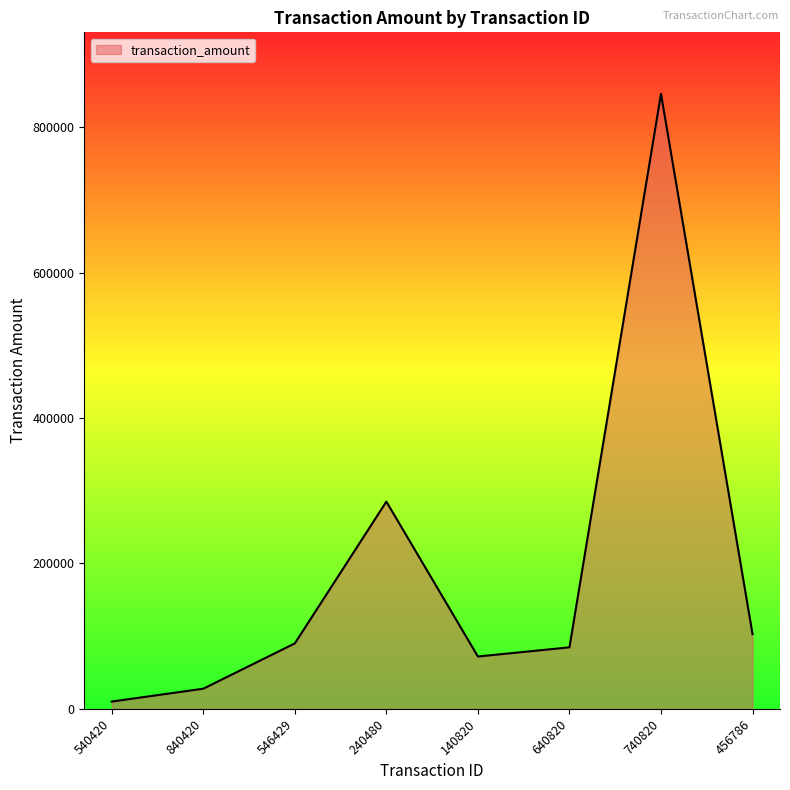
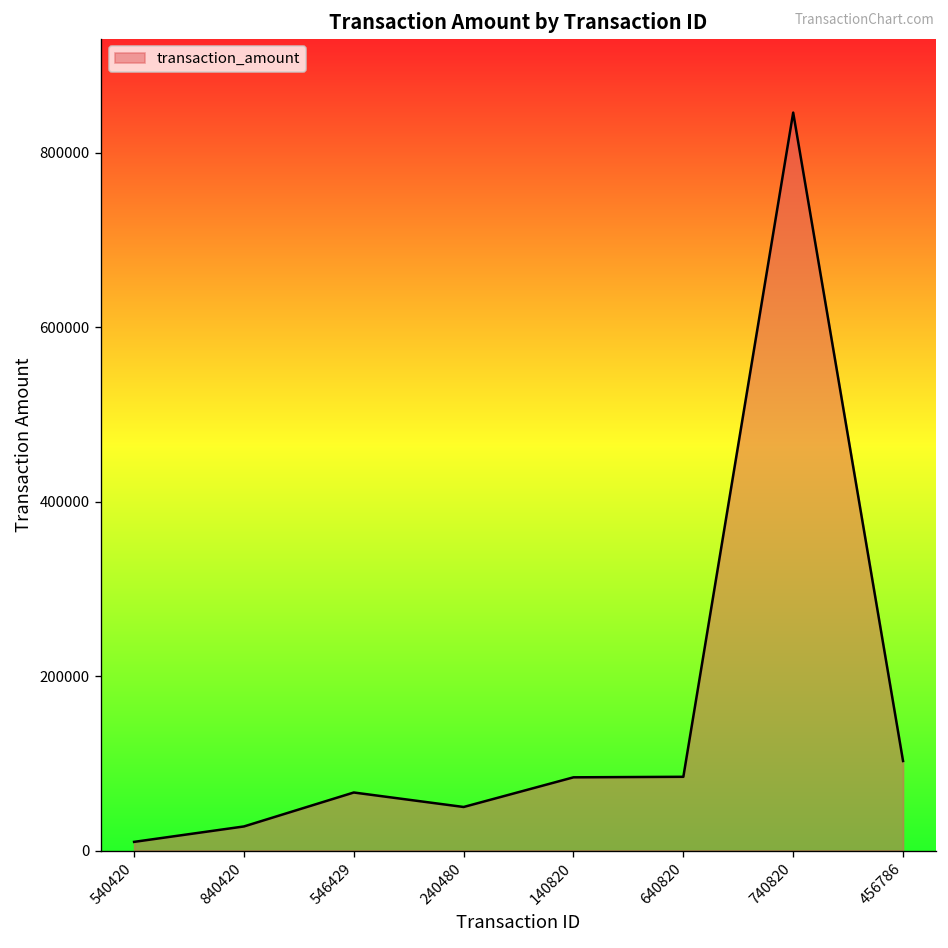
546429: 90000 -> 70000
240480: 290000 -> 50000
140820: 70000 -> 80000
